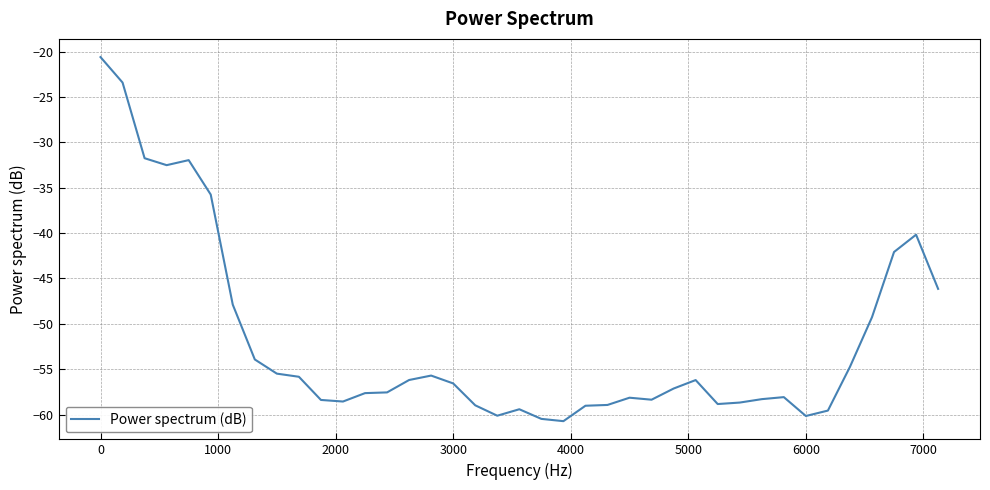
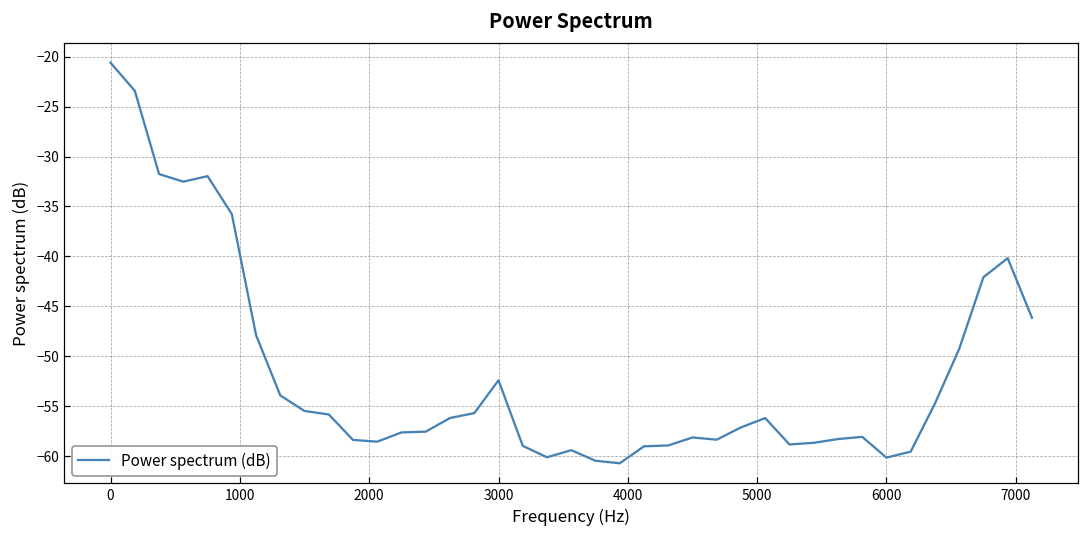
3000: -57 -> -52
